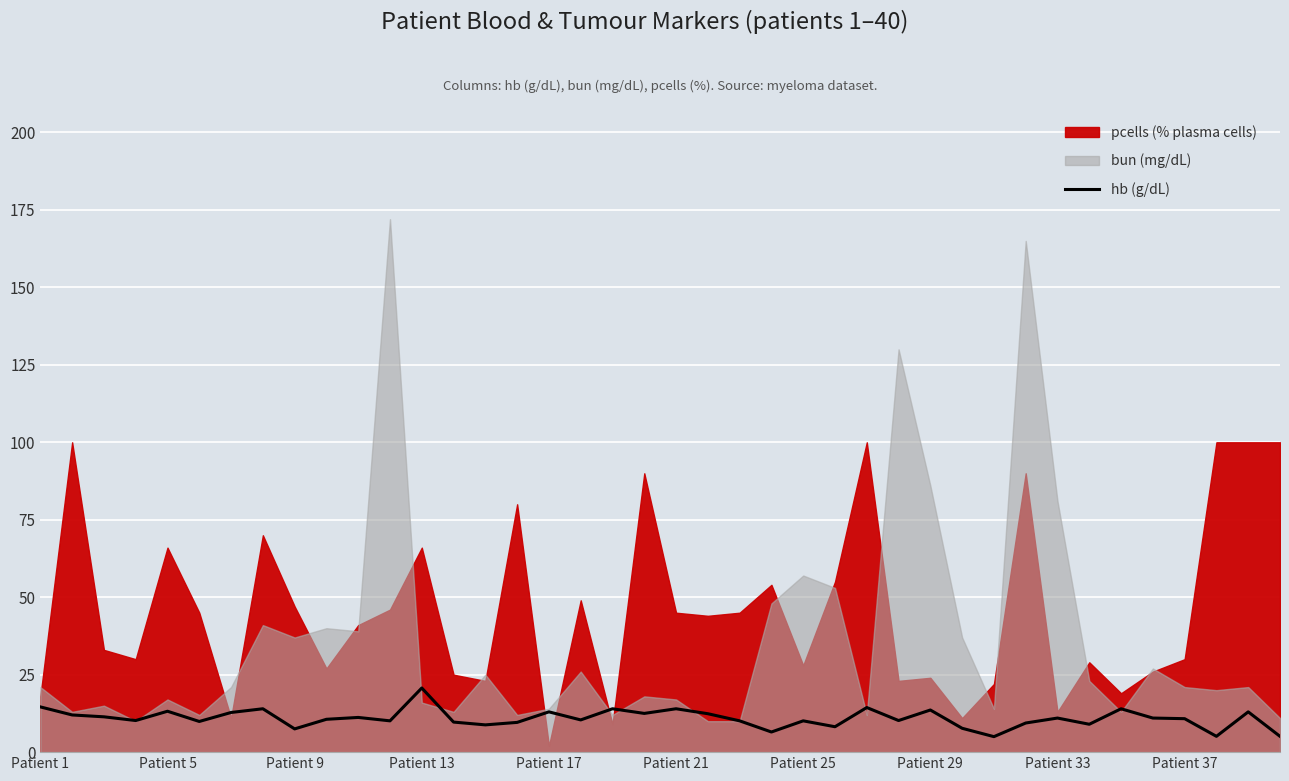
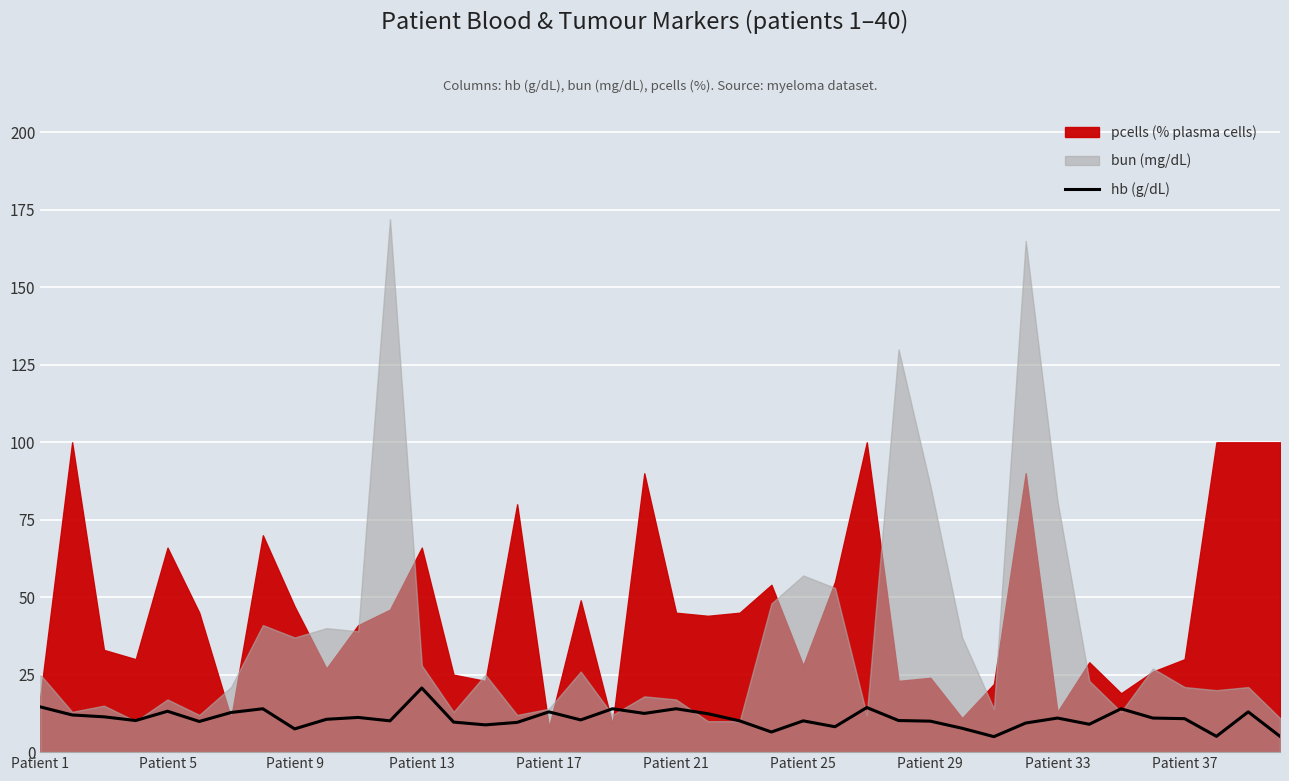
bun (mg/dL), Patient 1: 21 -> 25
bun (mg/dL), Patient 13: 16 -> 28
pcells (% plasma cells), Patient 17: 2 -> 8
hb (g/dL), Patient 29: 14 -> 10
